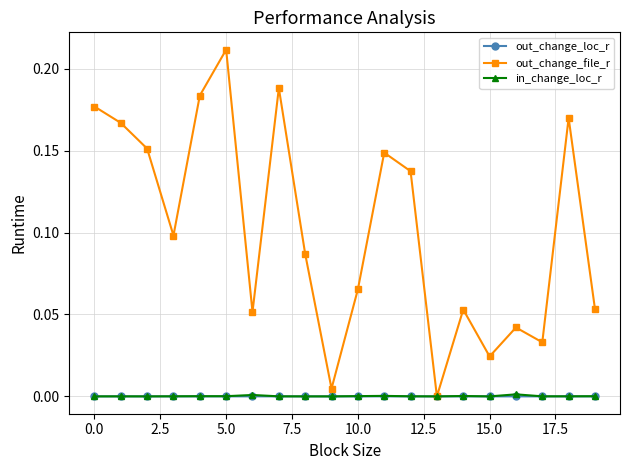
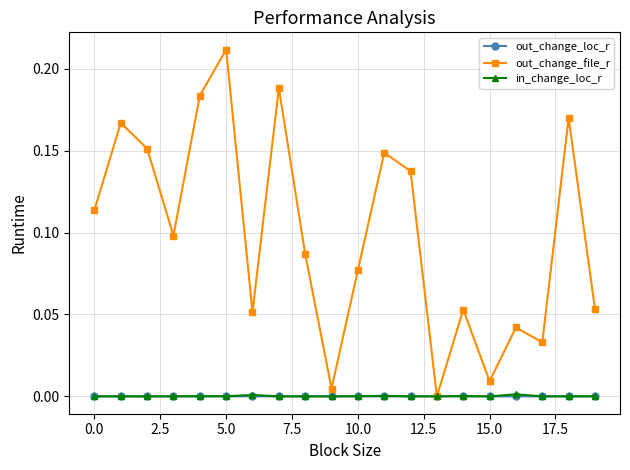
out_change_file_r, 0.0: 0.177 -> 0.114
out_change_file_r, 10.0: 0.065 -> 0.077
out_change_file_r, 15.0: 0.024 -> 0.009
